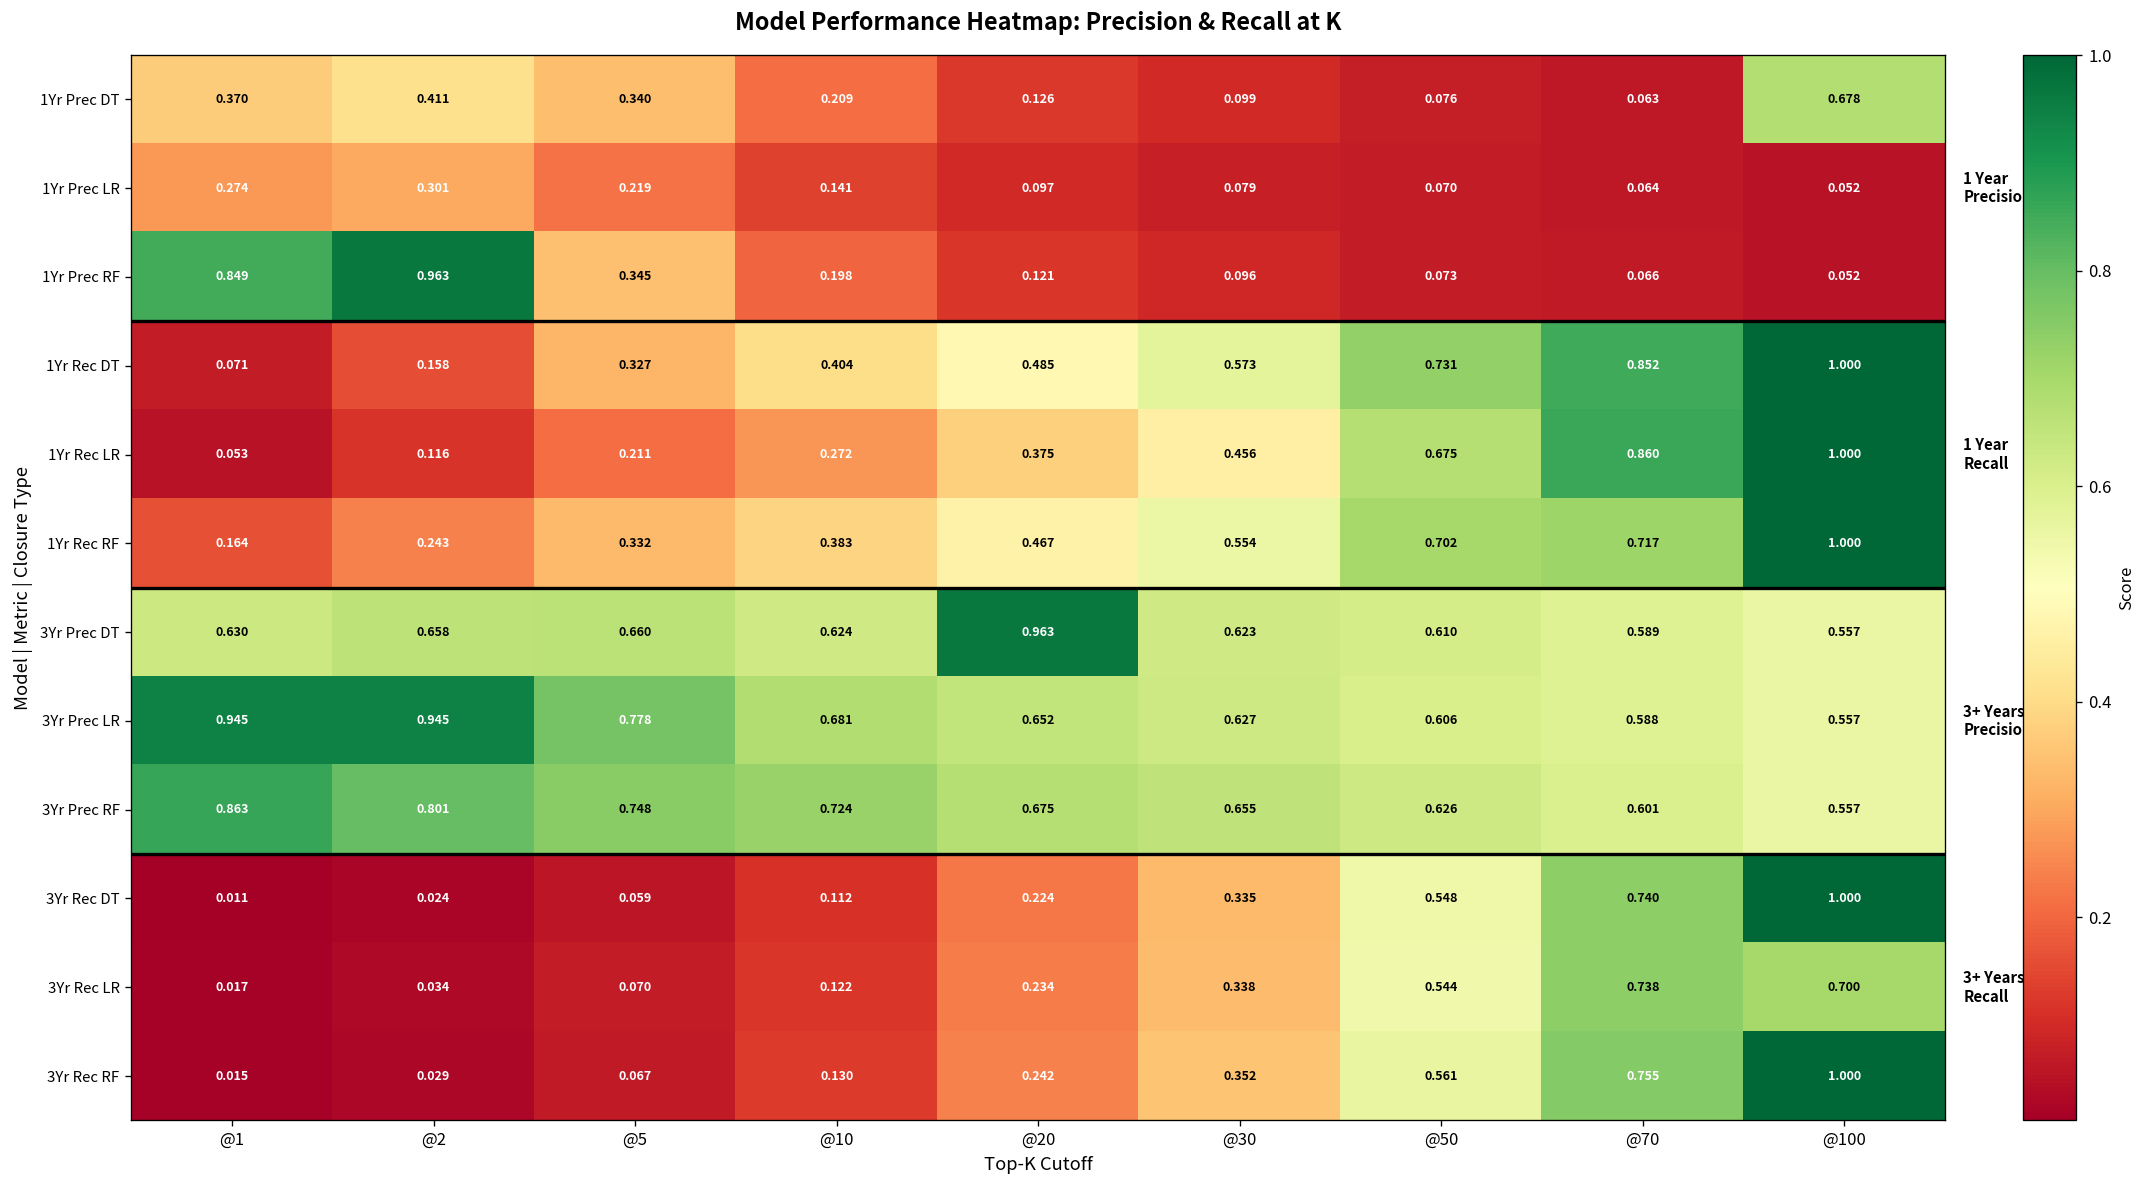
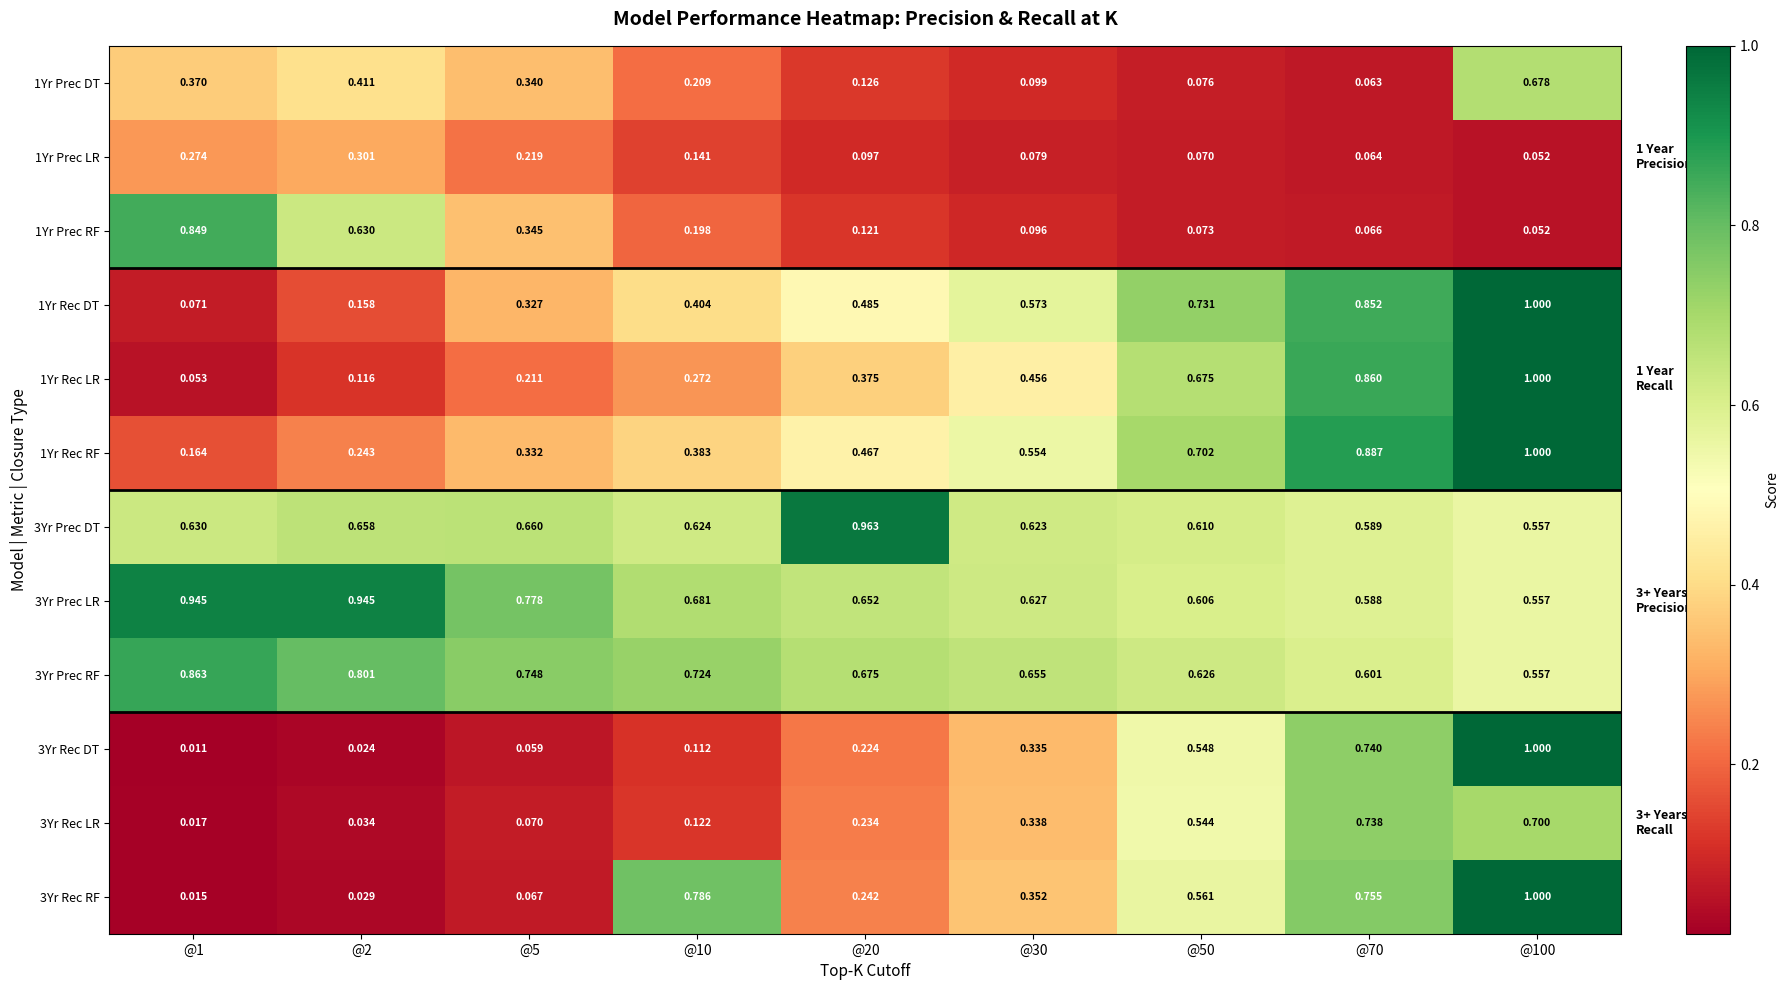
1Yr Prec RF, @2: 0.963 -> 0.630
1Yr Rec RF, @70: 0.717 -> 0.887
3Yr Rec RF, @10: 0.130 -> 0.786
